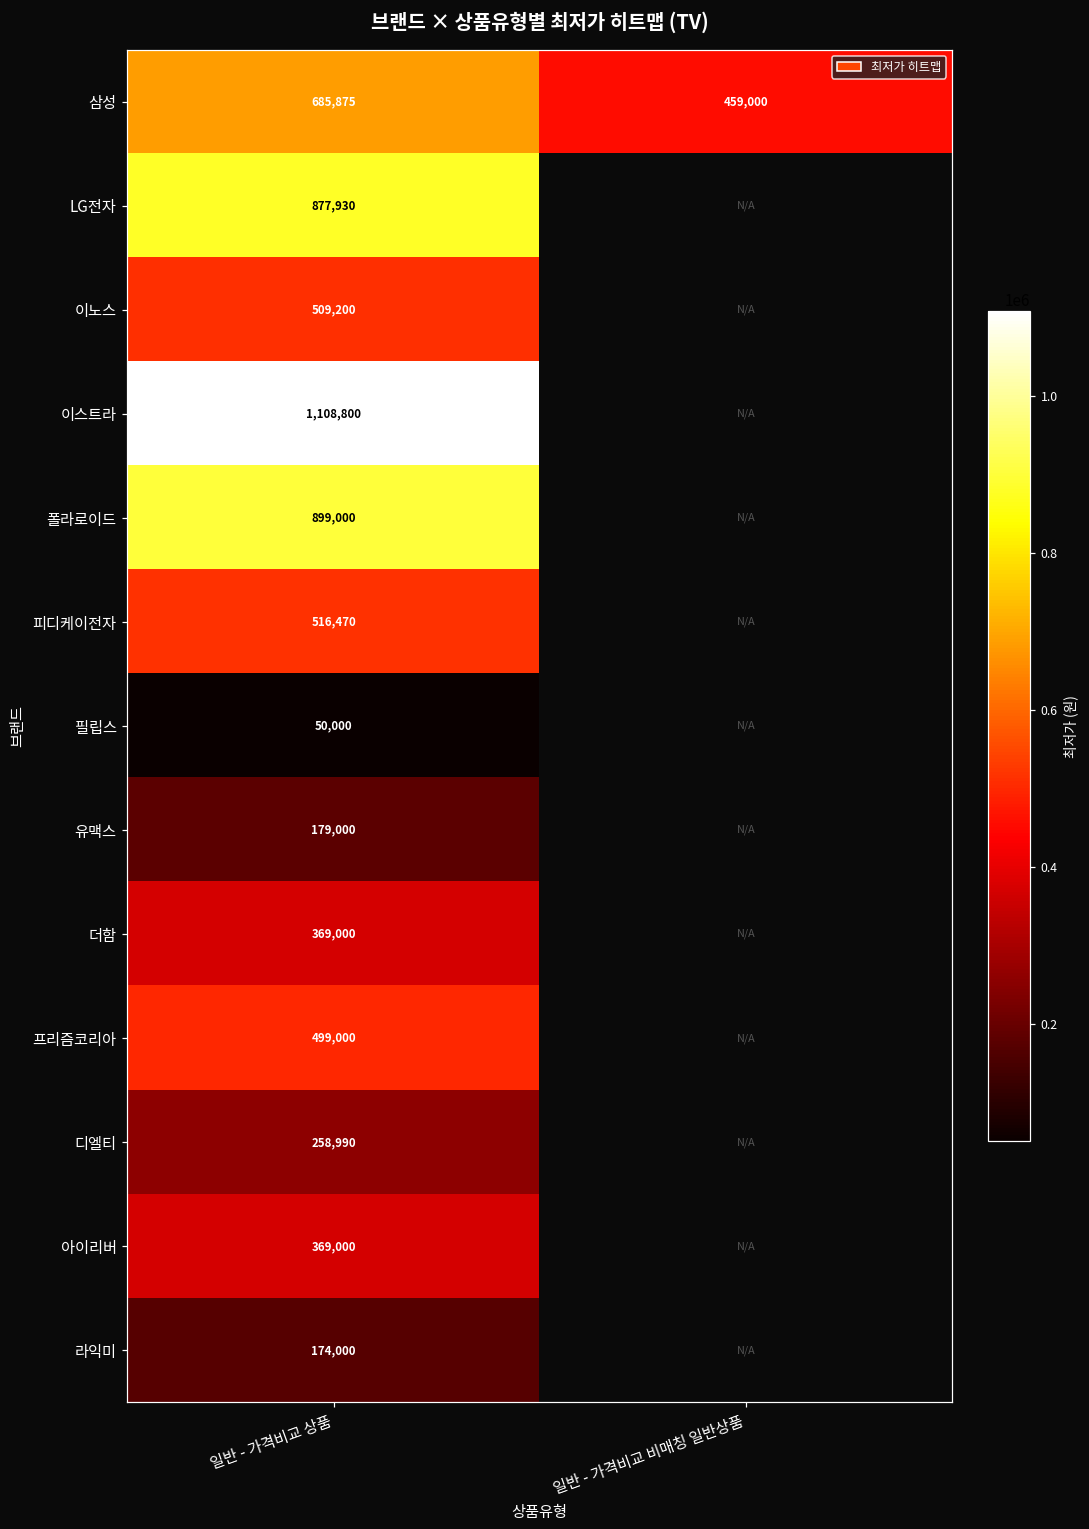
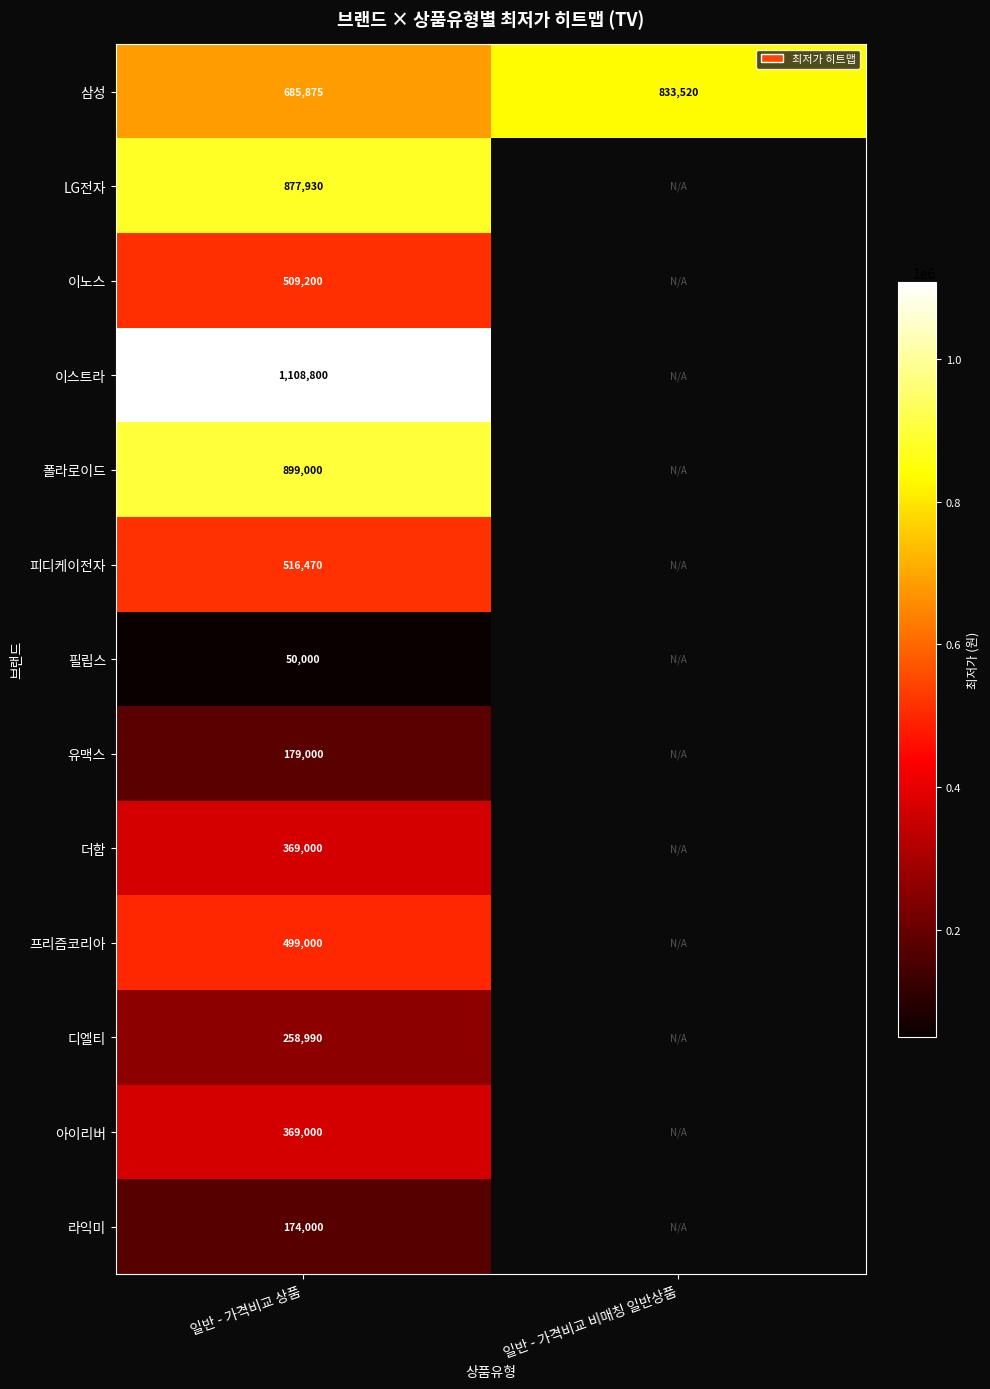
삼성, 일반 - 가격비교 비매칭 일반상품: 459,000 -> 833,520
